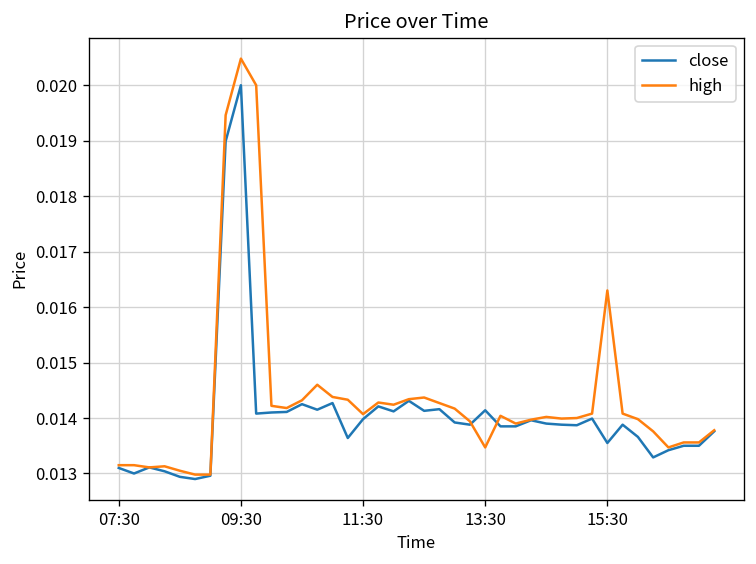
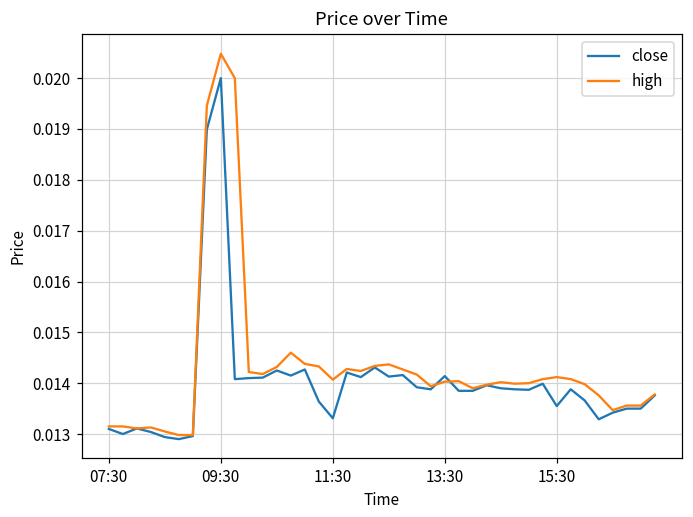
close, 11:30: 0.0140 -> 0.0133
high, 13:30: 0.0135 -> 0.0140
high, 15:30: 0.0163 -> 0.0141
